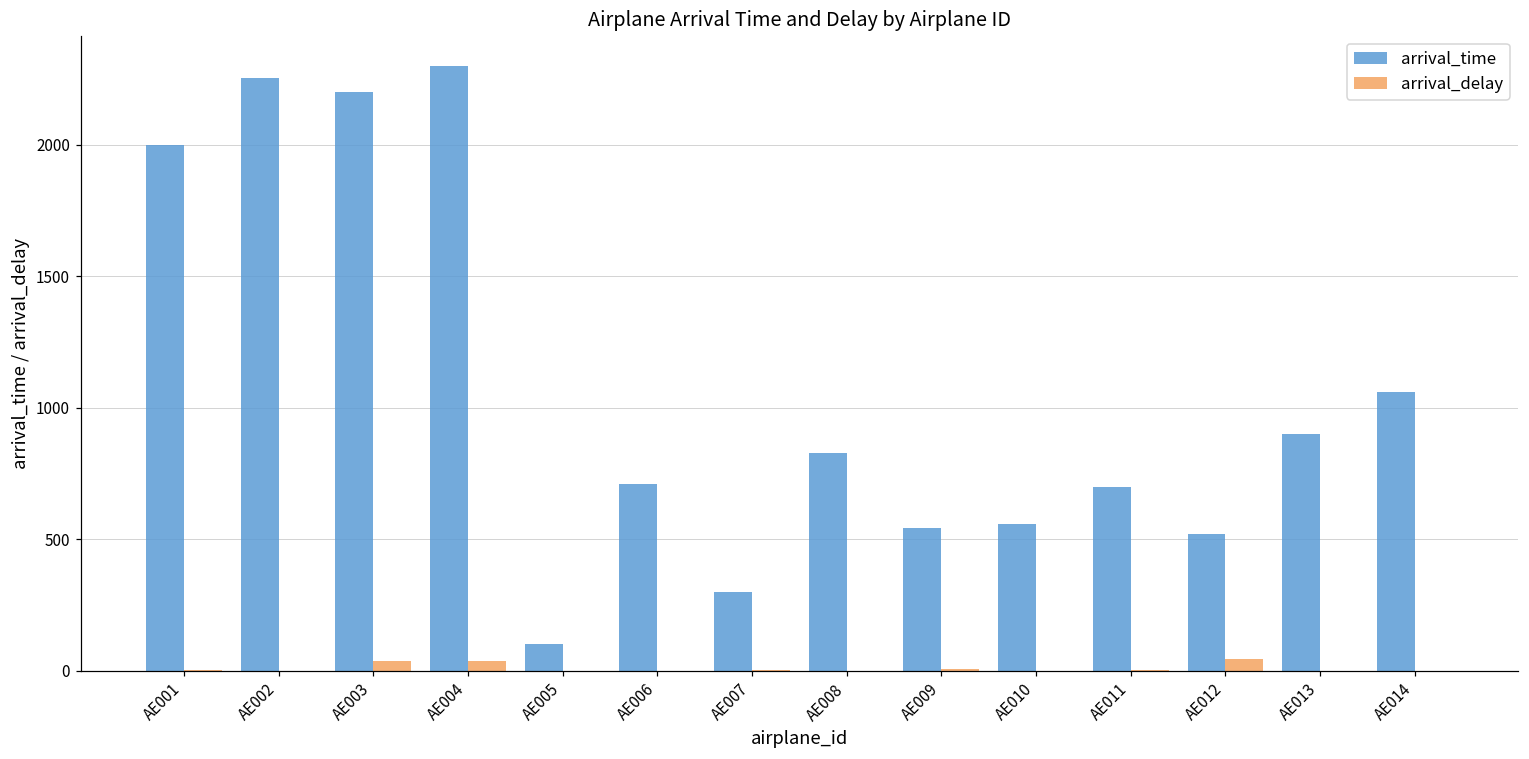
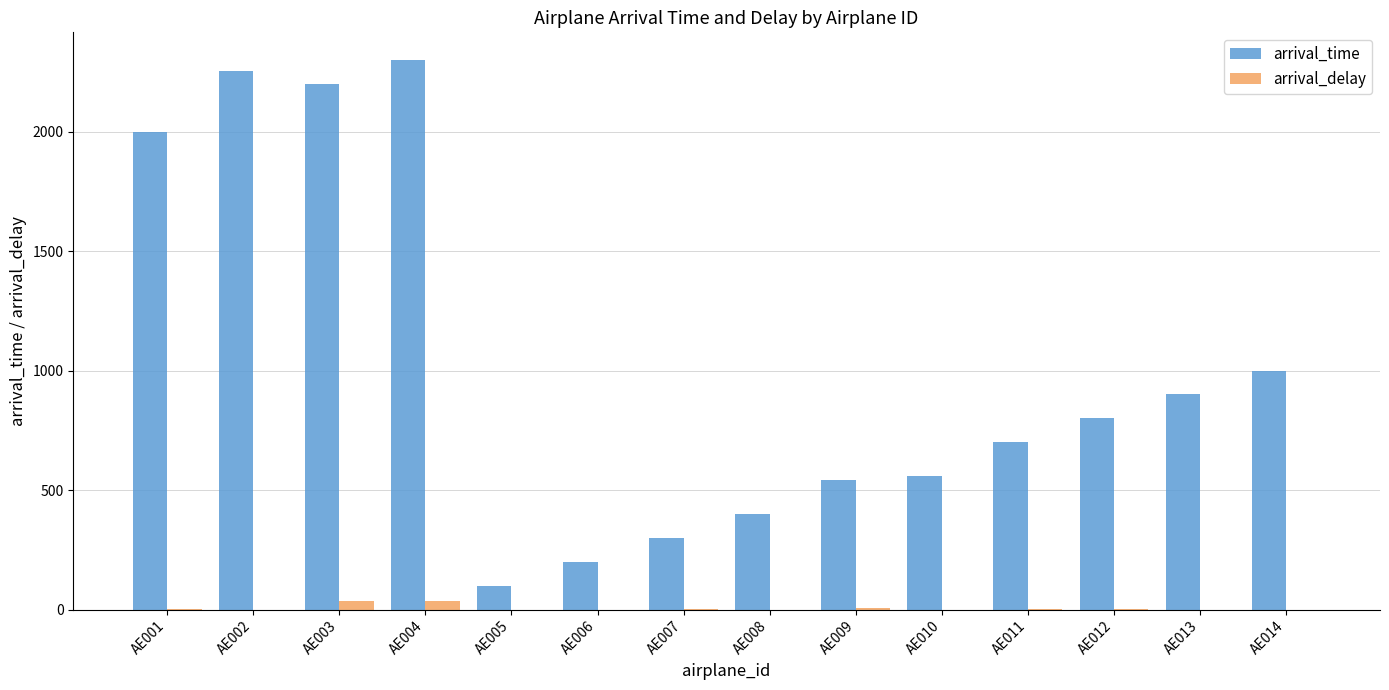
arrival_time, AE006: 710 -> 200
arrival_time, AE008: 830 -> 400
arrival_time, AE012: 520 -> 800
arrival_delay, AE012: 40 -> 0
arrival_time, AE014: 1060 -> 1000
